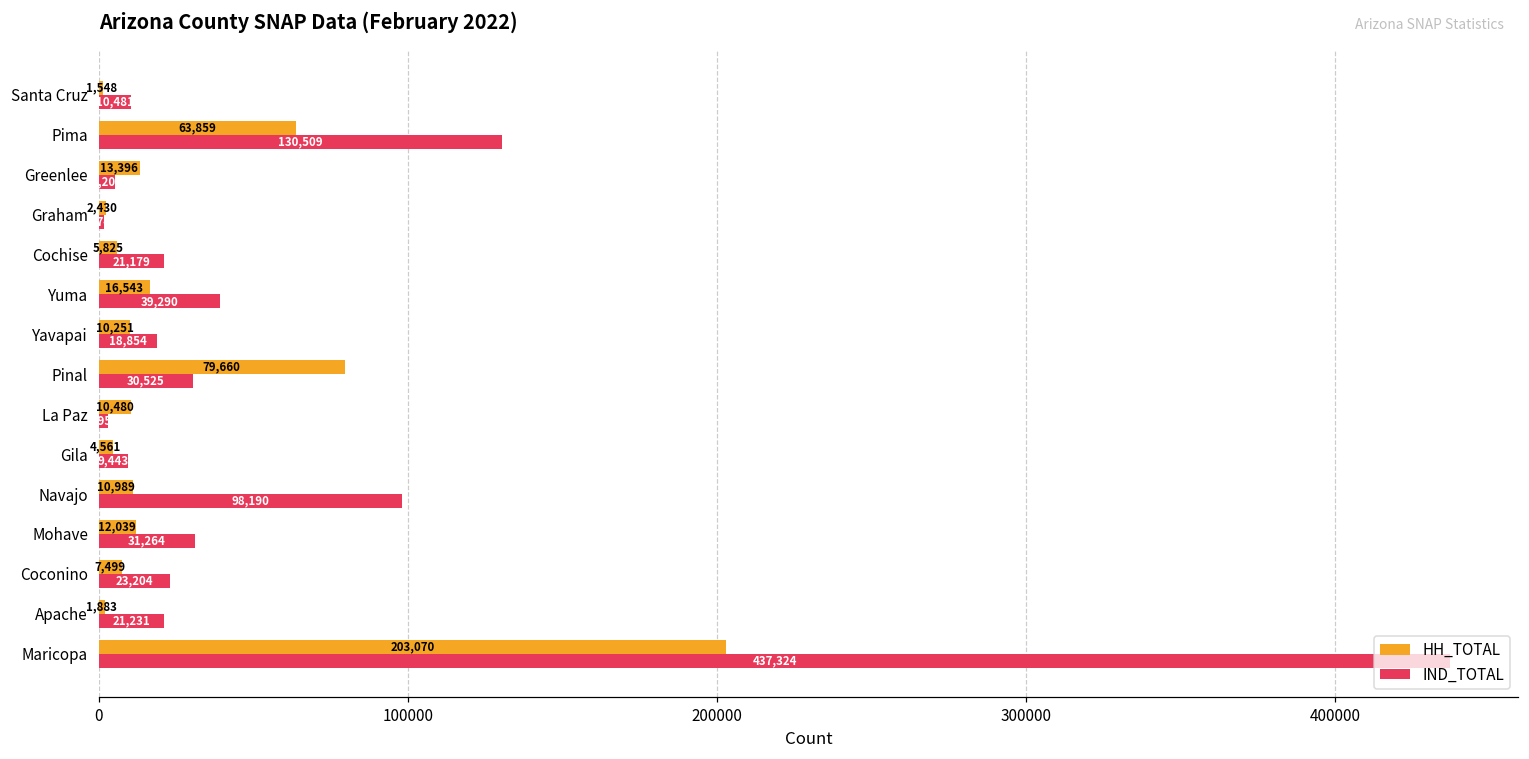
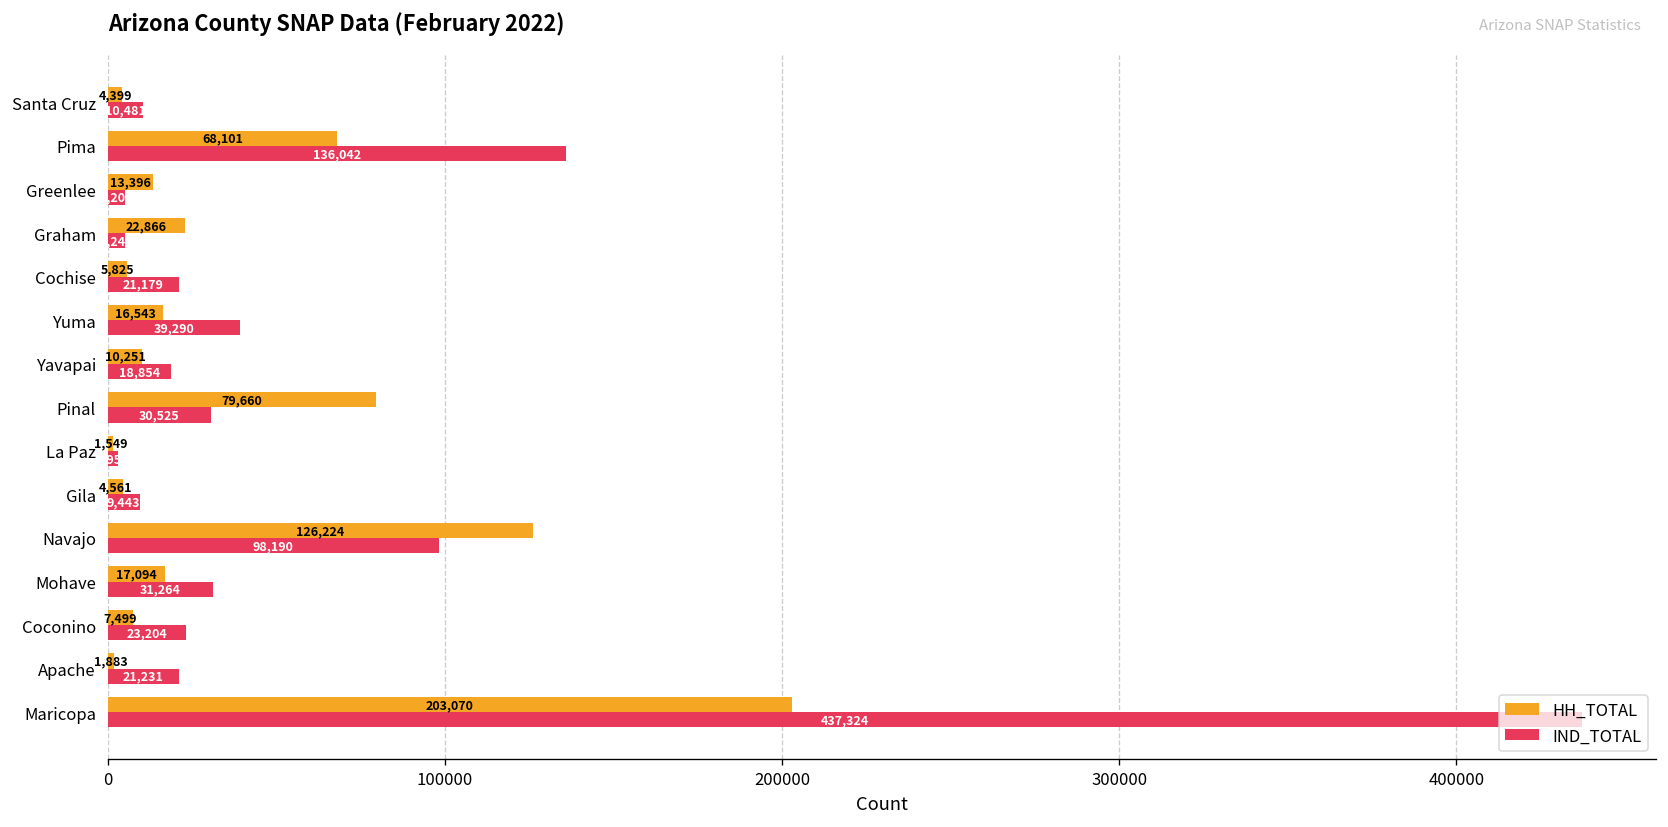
HH_TOTAL, Santa Cruz: 1,548 -> 4,399
HH_TOTAL, Pima: 63,859 -> 68,101
IND_TOTAL, Pima: 130,509 -> 136,042
HH_TOTAL, Graham: 2,430 -> 22,866
IND_TOTAL, Graham: 2000 -> 5000
HH_TOTAL, La Paz: 10,480 -> 1,549
HH_TOTAL, Navajo: 10,989 -> 126,224
HH_TOTAL, Mohave: 12,039 -> 17,094
